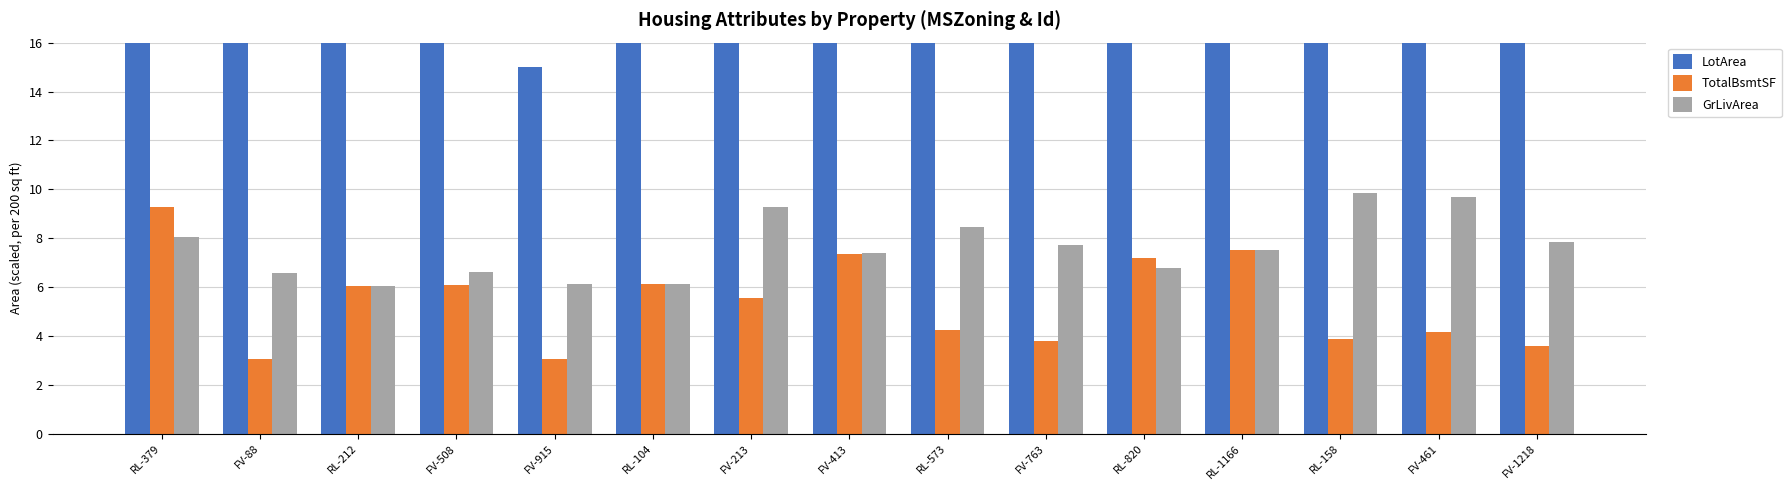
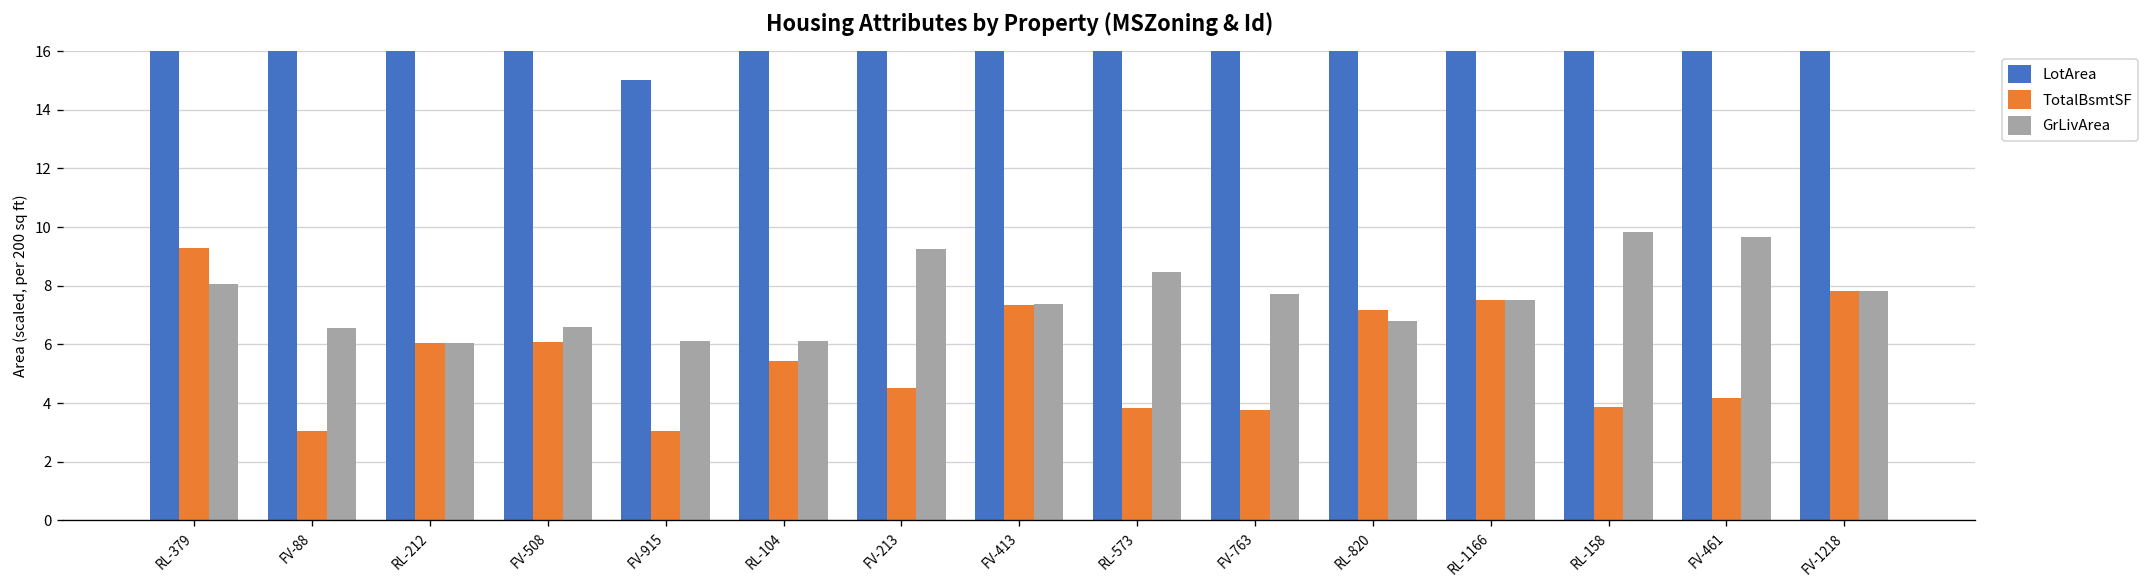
TotalBsmtSF, RL-104: 6.1 -> 5.4
TotalBsmtSF, FV-213: 5.6 -> 4.5
TotalBsmtSF, RL-573: 4.2 -> 3.8
TotalBsmtSF, FV-1218: 3.6 -> 7.8
